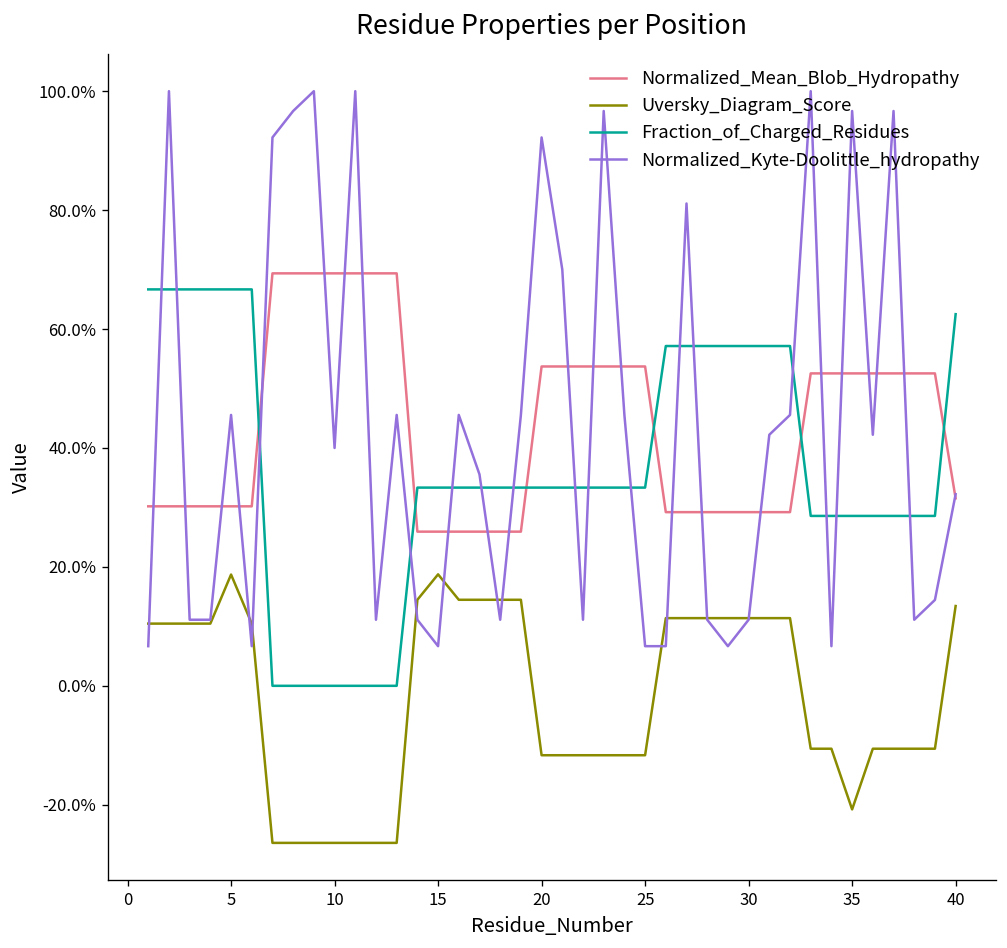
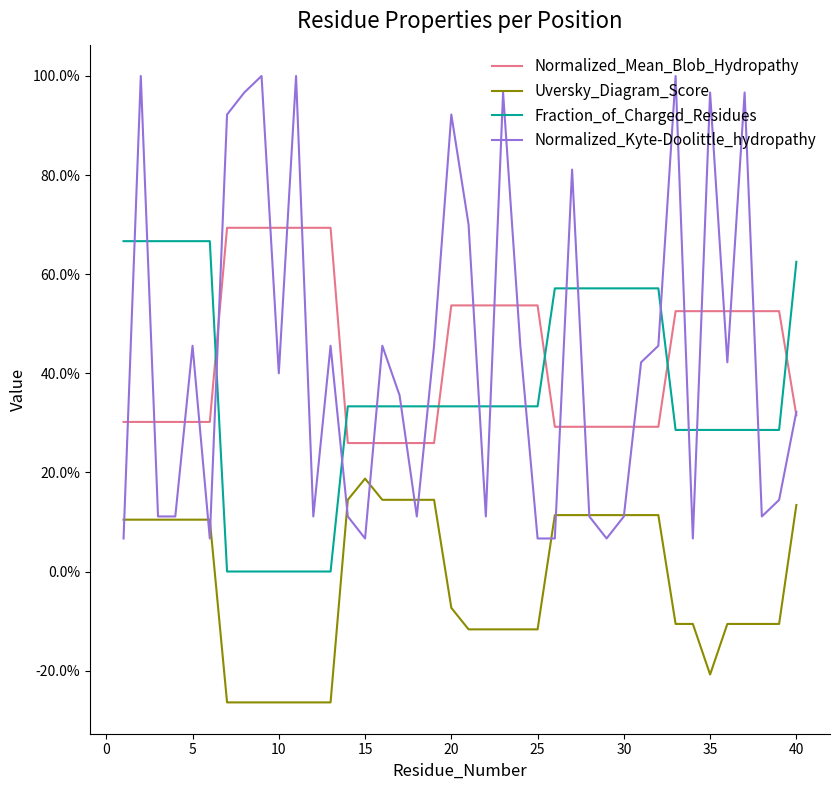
Uversky_Diagram_Score, 5: 19% -> 10%
Uversky_Diagram_Score, 20: -12% -> -7%
